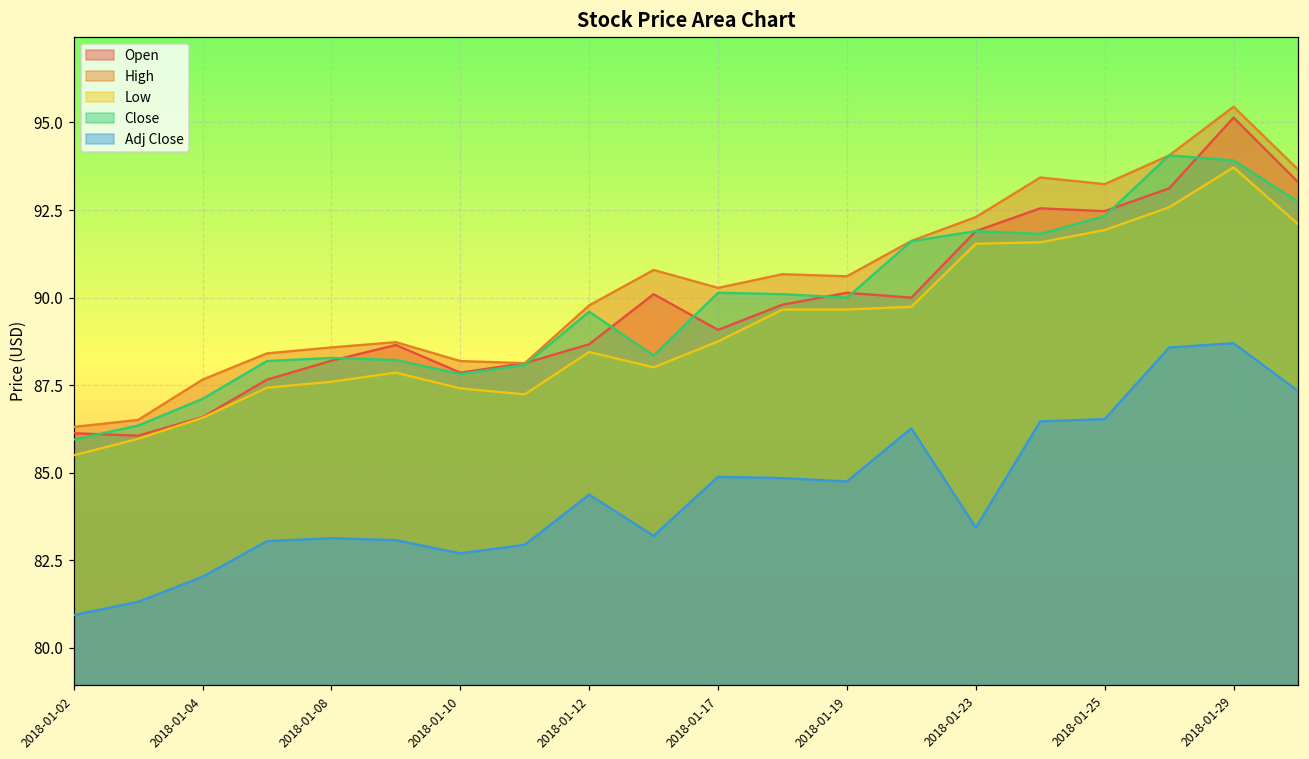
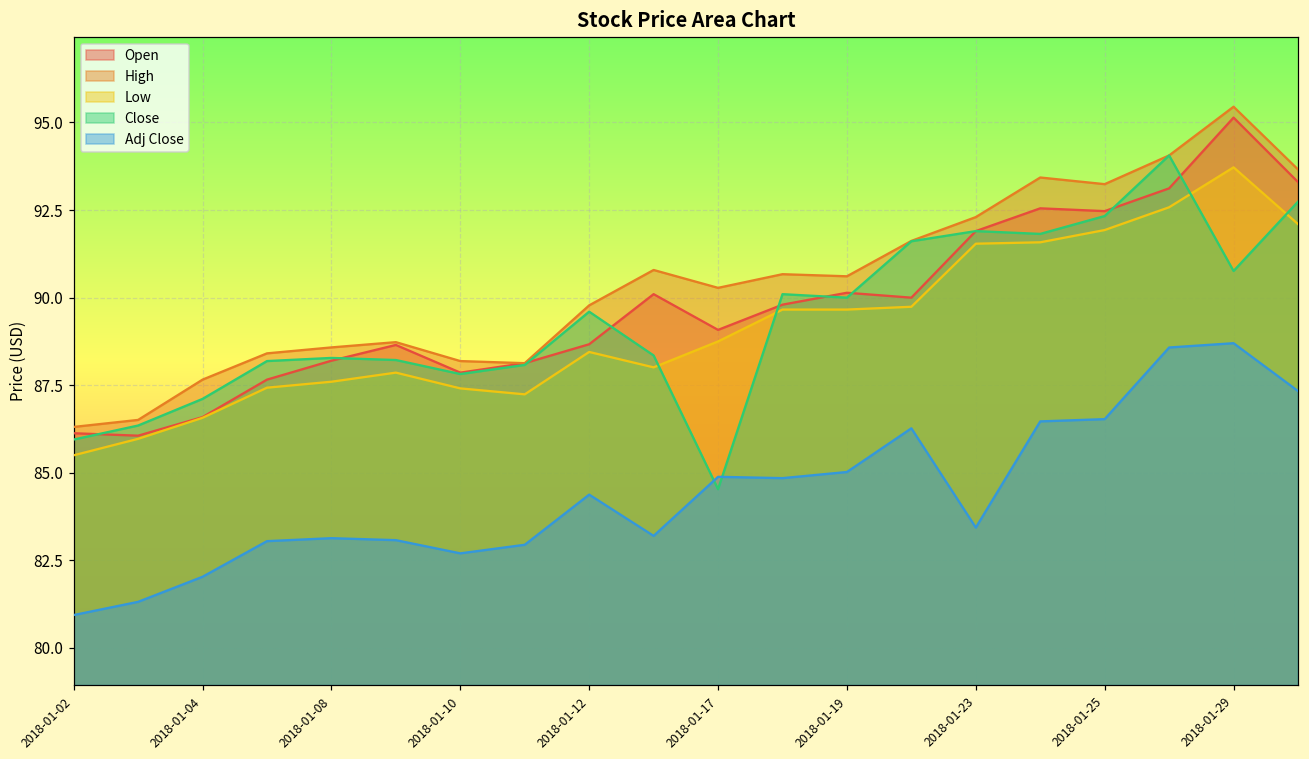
Close, 2018-01-17: 90.1 -> 84.5
Adj Close, 2018-01-19: 84.8 -> 85.0
Close, 2018-01-29: 93.9 -> 90.8
